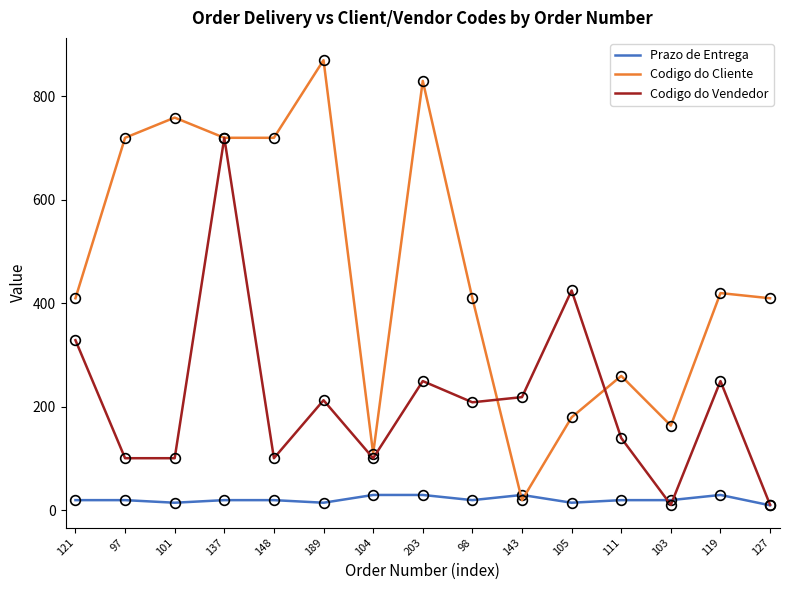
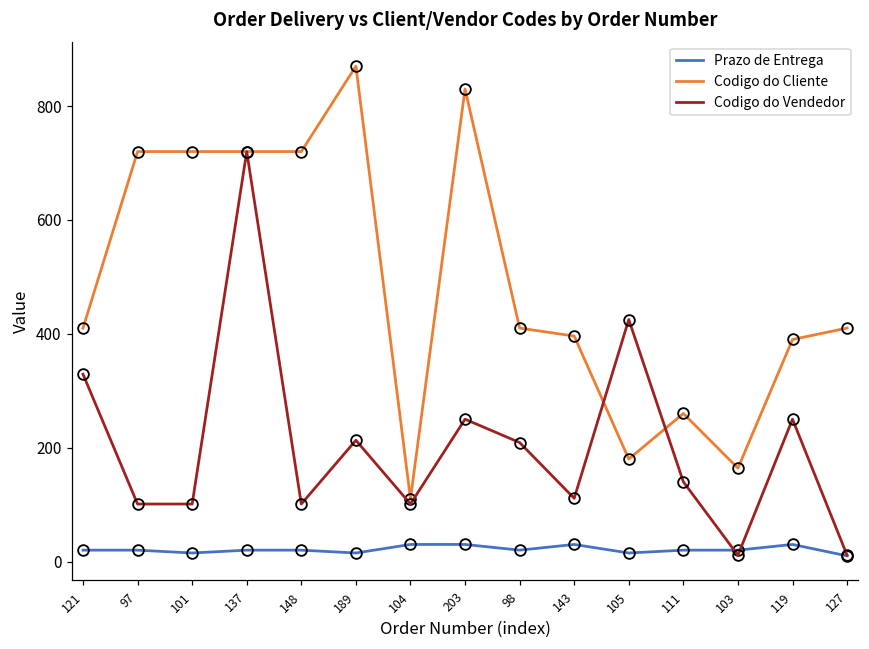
Codigo do Cliente, 101: 760 -> 720
Codigo do Cliente, 143: 20 -> 400
Codigo do Vendedor, 143: 220 -> 110
Codigo do Cliente, 119: 420 -> 390
